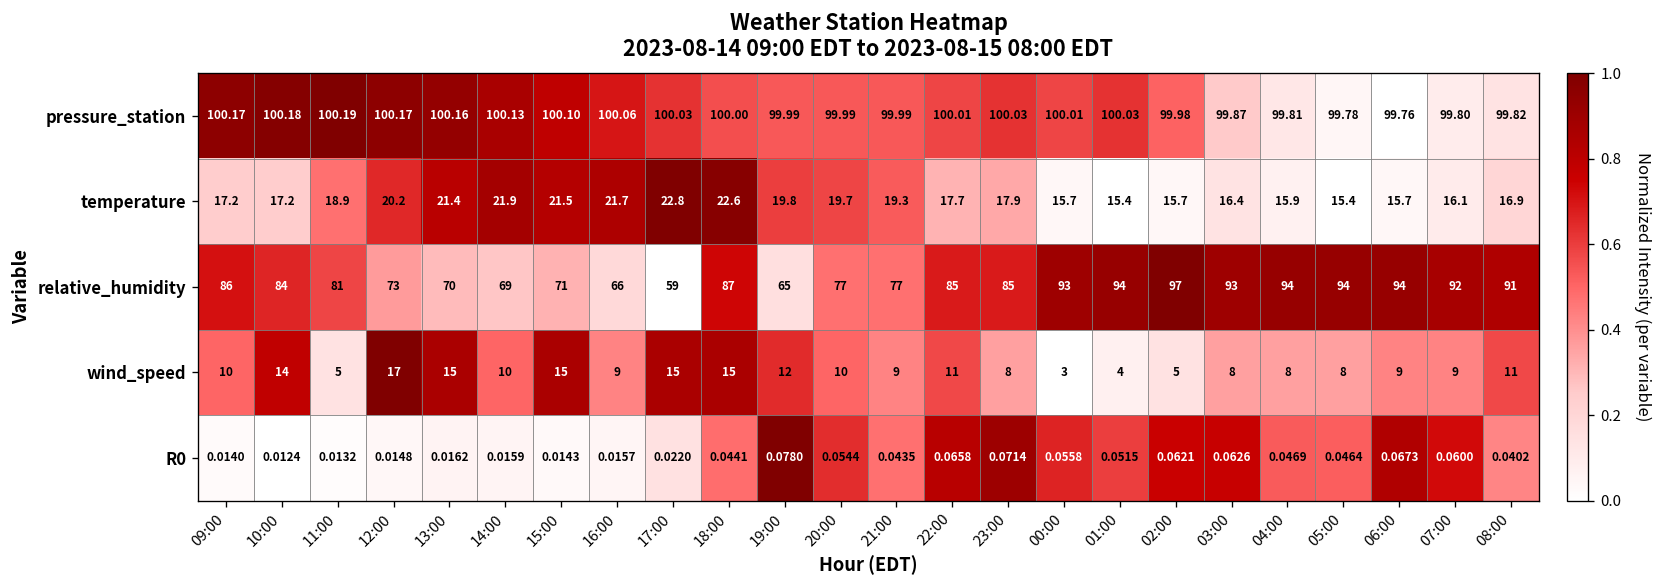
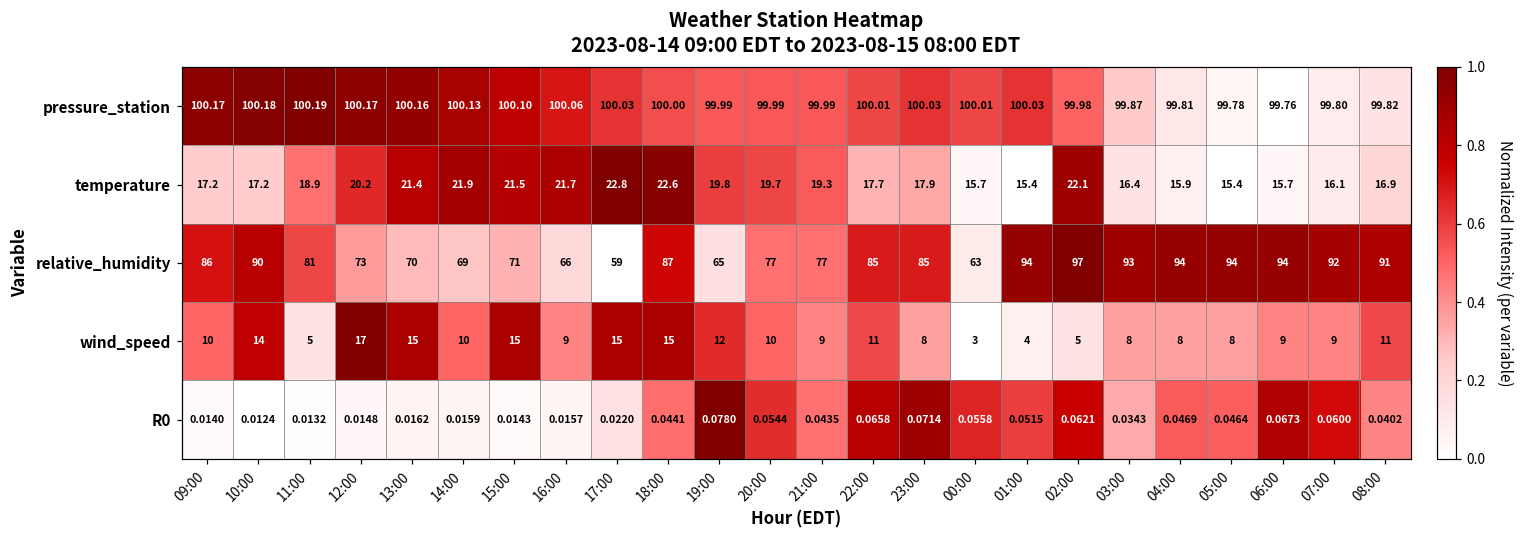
temperature, 02:00: 15.7 -> 22.1
relative_humidity, 10:00: 84 -> 90
relative_humidity, 00:00: 93 -> 63
R0, 03:00: 0.0626 -> 0.0343
